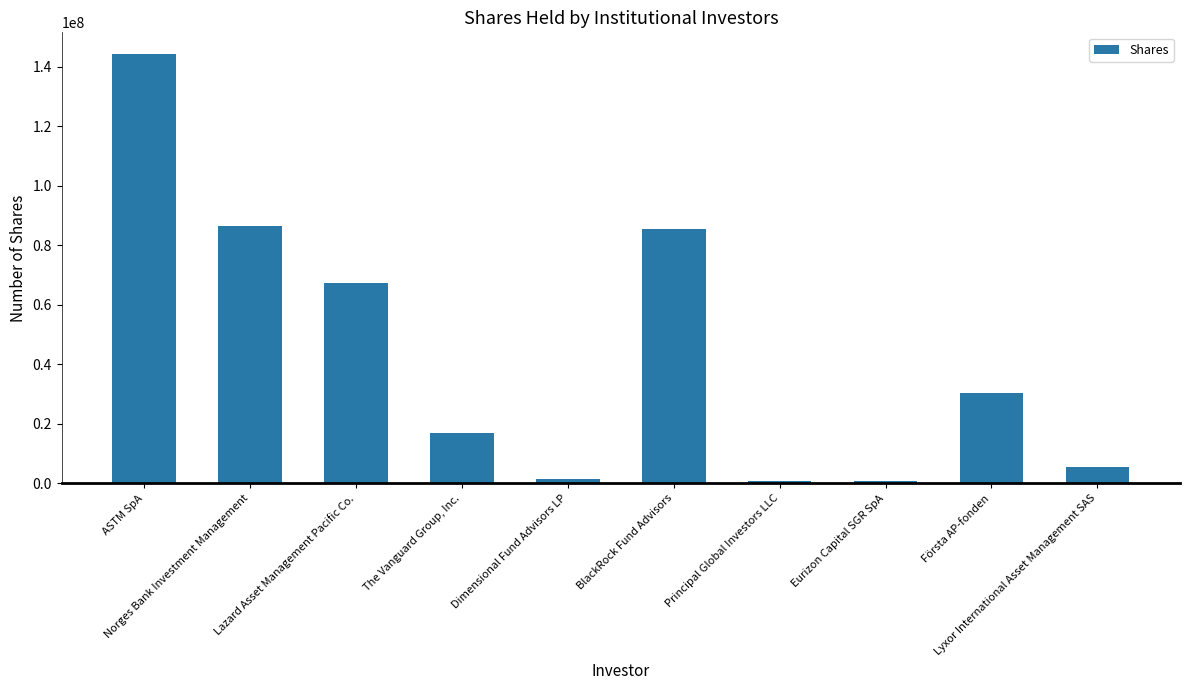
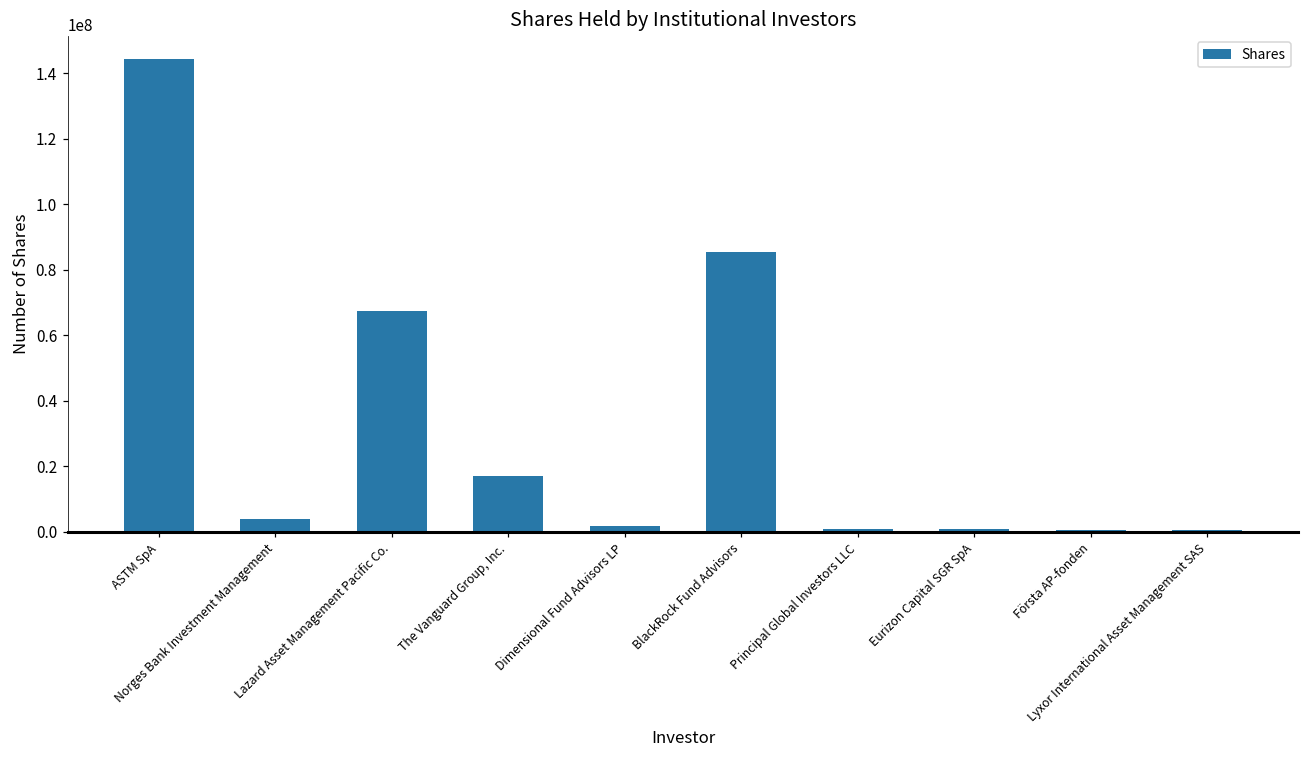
Norges Bank Investment Management: 87000000 -> 4000000
Första AP-fonden: 30000000 -> 1000000
Lyxor International Asset Management SAS: 6000000 -> 1000000
